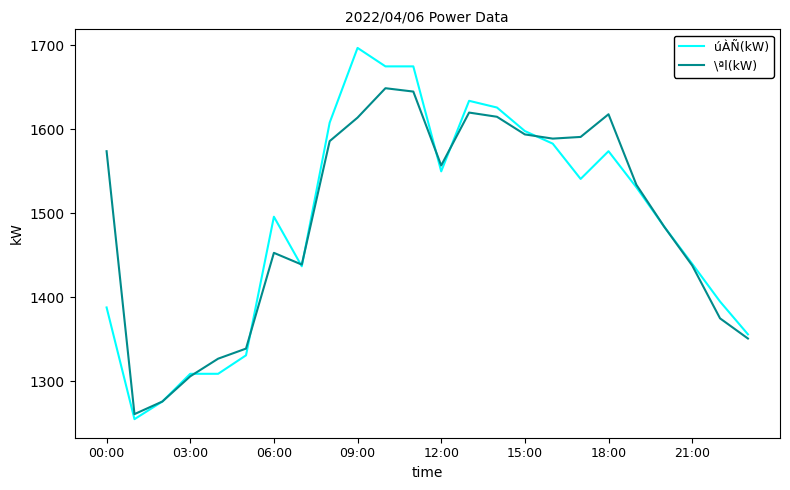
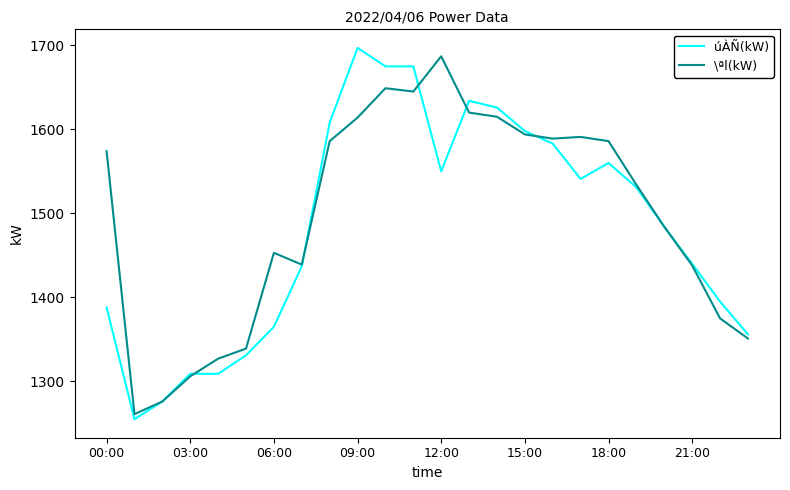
úÀÑ(kW), 06:00: 1500 -> 1370
\ªl(kW), 12:00: 1560 -> 1690
úÀÑ(kW), 18:00: 1570 -> 1560
\ªl(kW), 18:00: 1620 -> 1590
